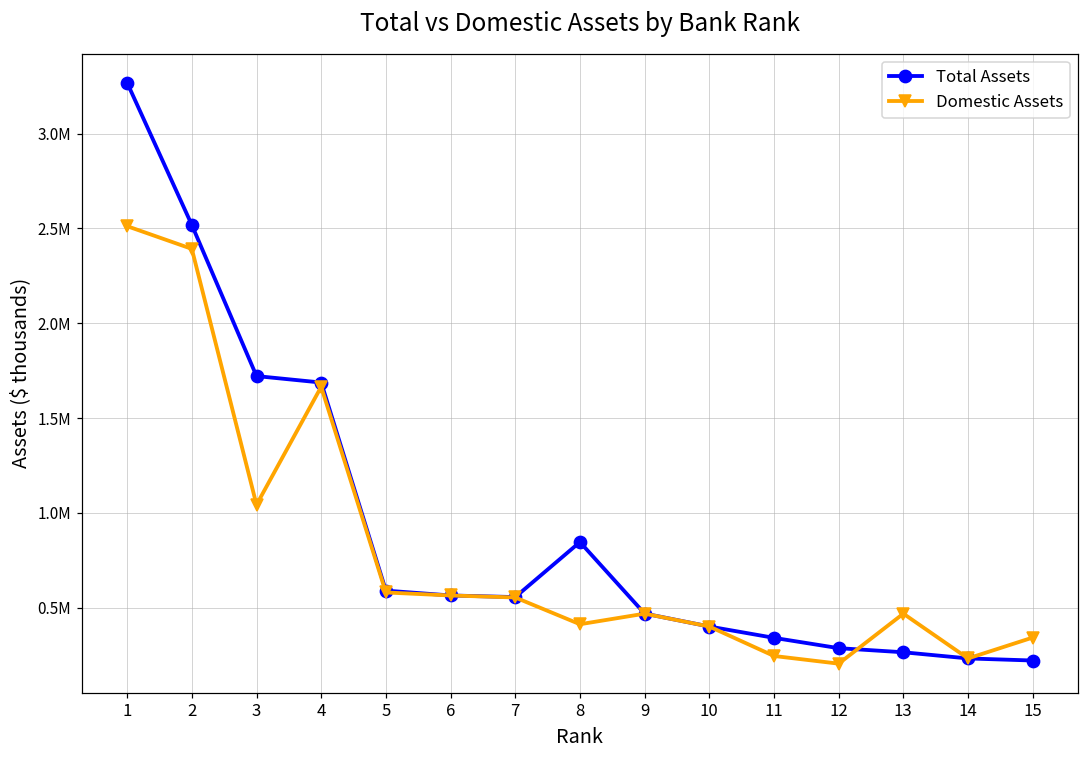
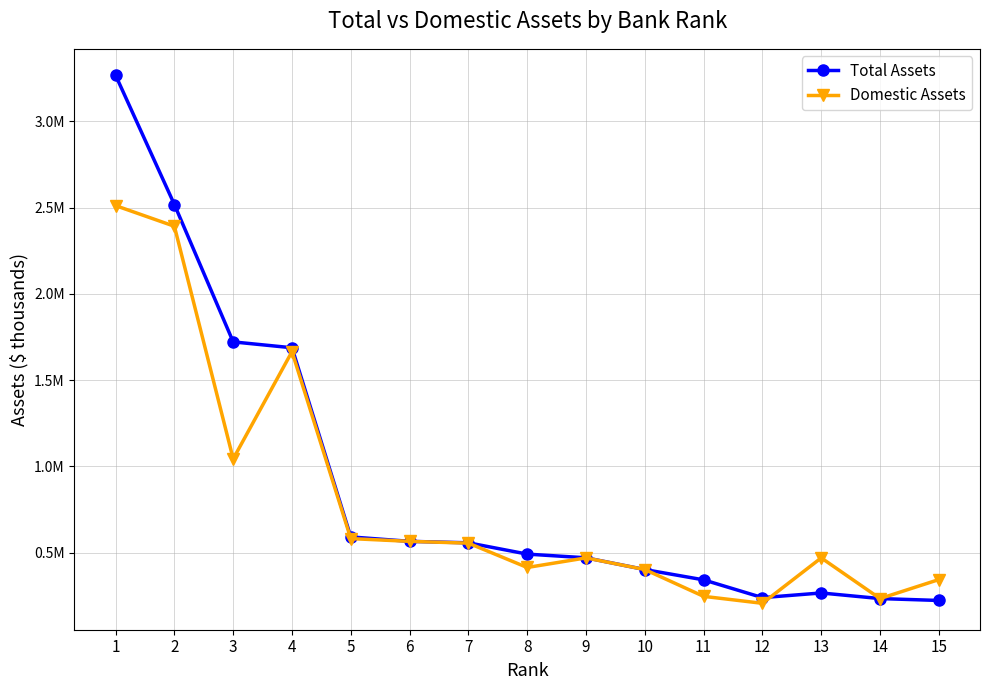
Total Assets, 8: 850000 -> 490000
Total Assets, 12: 290000 -> 240000
